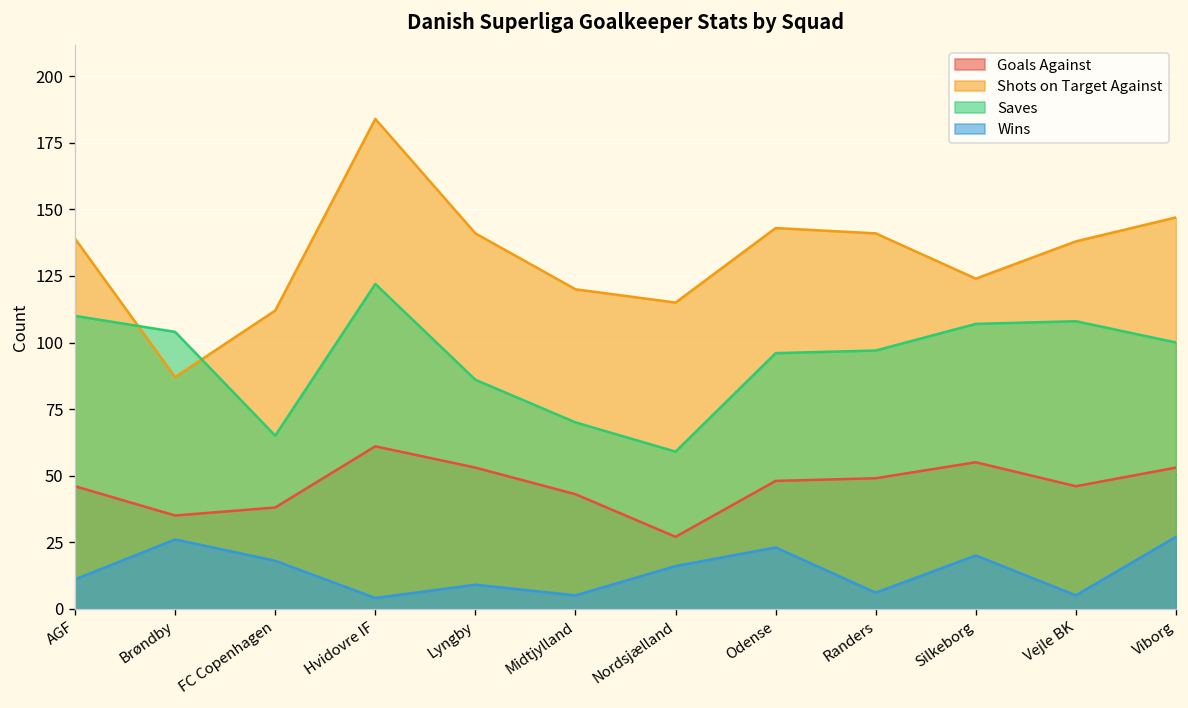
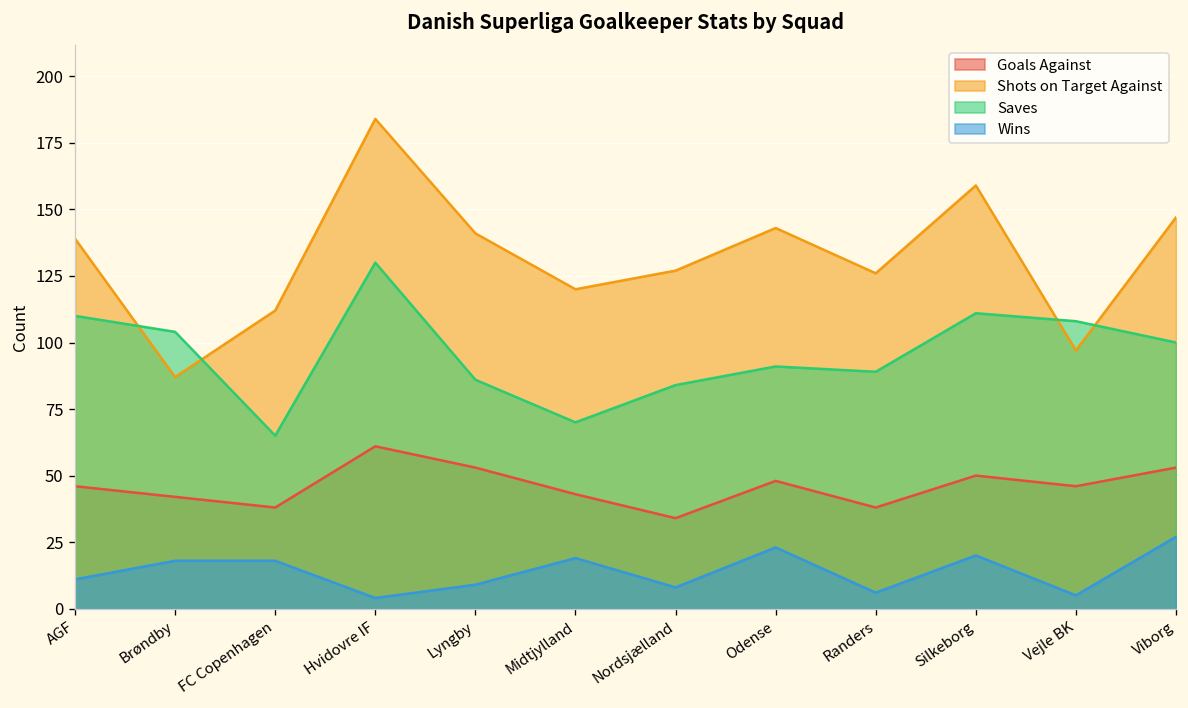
Goals Against, Brøndby: 35 -> 42
Wins, Brøndby: 26 -> 18
Saves, Hvidovre IF: 122 -> 130
Wins, Midtjylland: 5 -> 19
Goals Against, Nordsjælland: 27 -> 34
Shots on Target Against, Nordsjælland: 115 -> 127
Saves, Nordsjælland: 59 -> 84
Wins, Nordsjælland: 16 -> 8
Saves, Odense: 96 -> 91
Goals Against, Randers: 49 -> 38
Shots on Target Against, Randers: 141 -> 126
Saves, Randers: 97 -> 89
Goals Against, Silkeborg: 55 -> 50
Shots on Target Against, Silkeborg: 124 -> 159
Saves, Silkeborg: 107 -> 111
Shots on Target Against, Vejle BK: 138 -> 97
